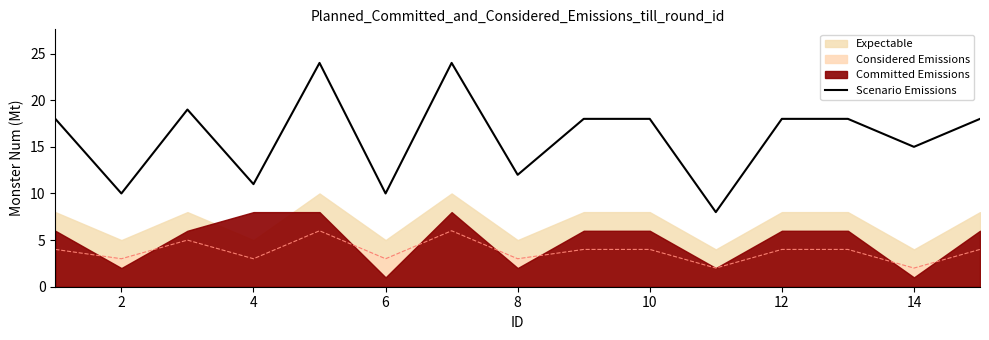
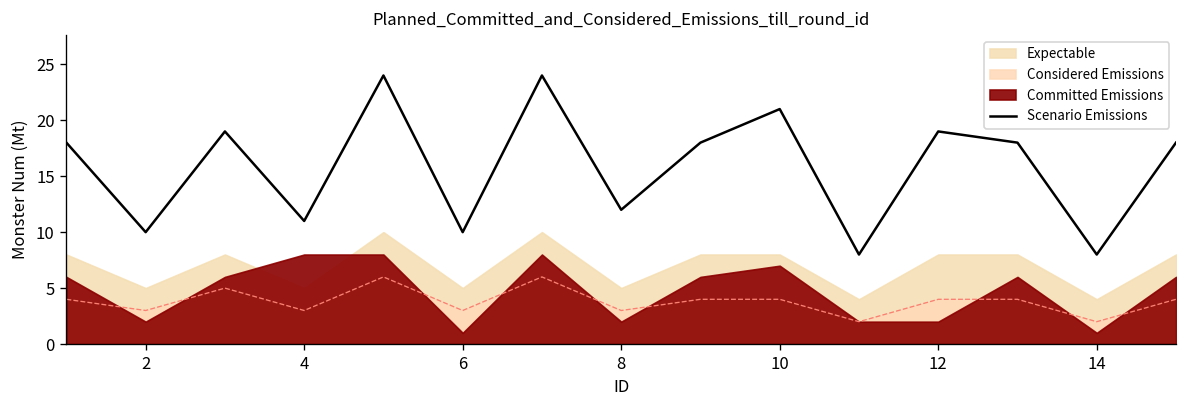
Scenario Emissions, 10: 18 -> 21
Committed Emissions, 10: 6 -> 7
Scenario Emissions, 12: 18 -> 19
Committed Emissions, 12: 6 -> 2
Scenario Emissions, 14: 15 -> 8
